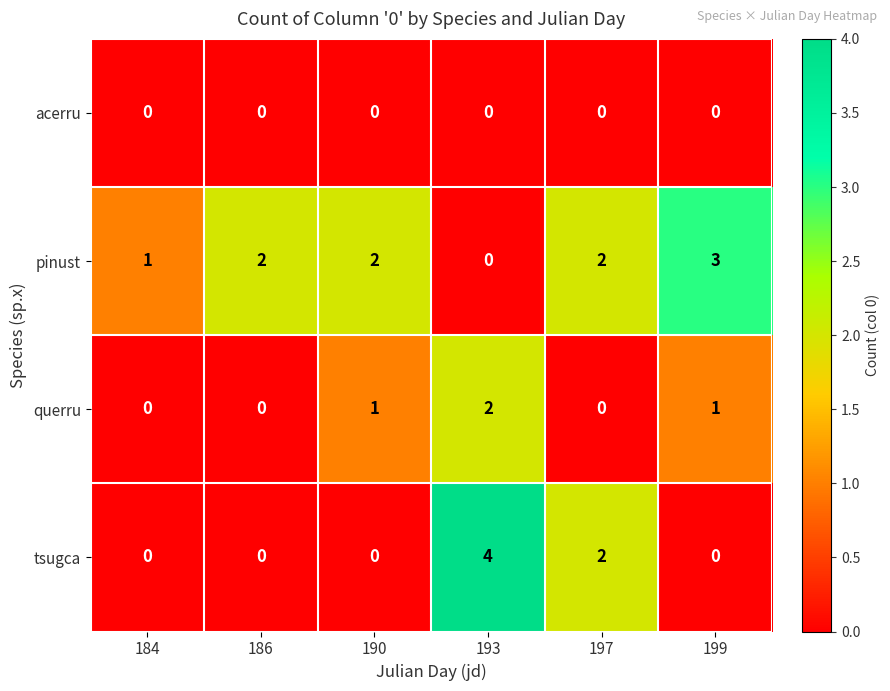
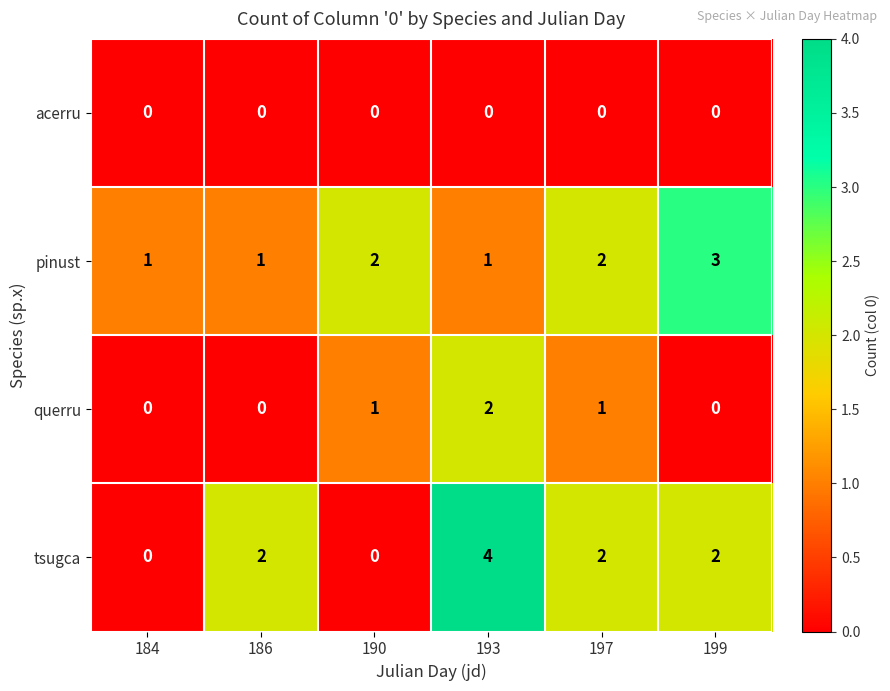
pinust, 186: 2 -> 1
pinust, 193: 0 -> 1
querru, 197: 0 -> 1
querru, 199: 1 -> 0
tsugca, 186: 0 -> 2
tsugca, 199: 0 -> 2
